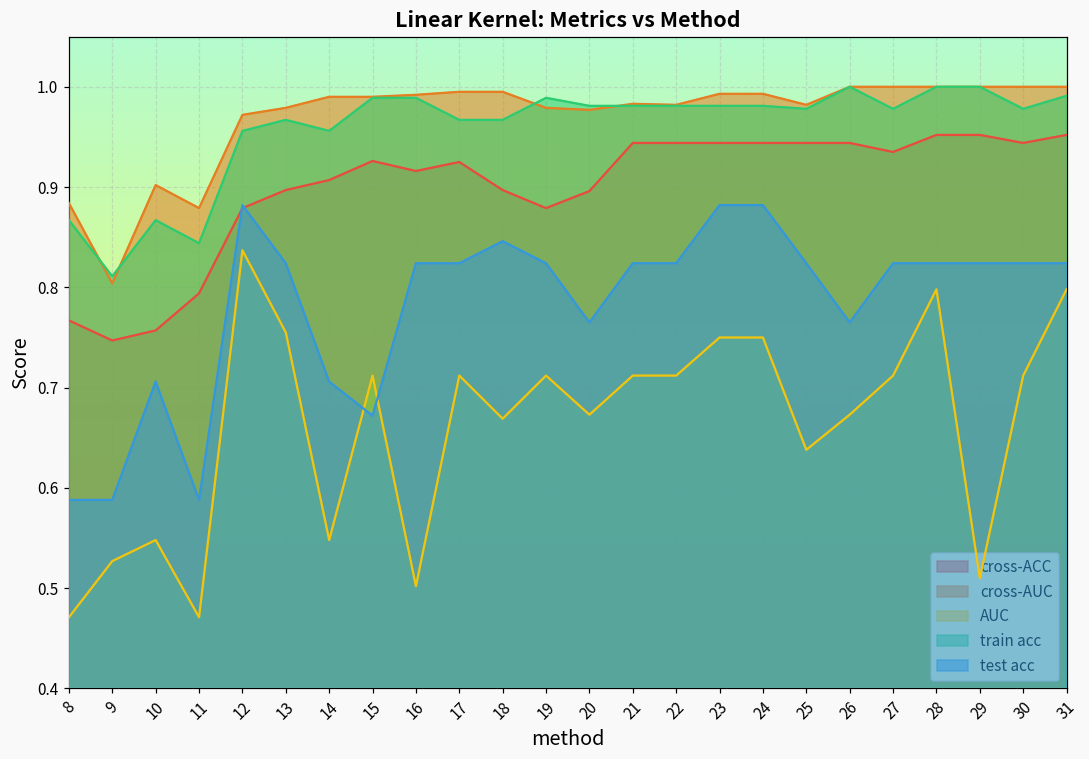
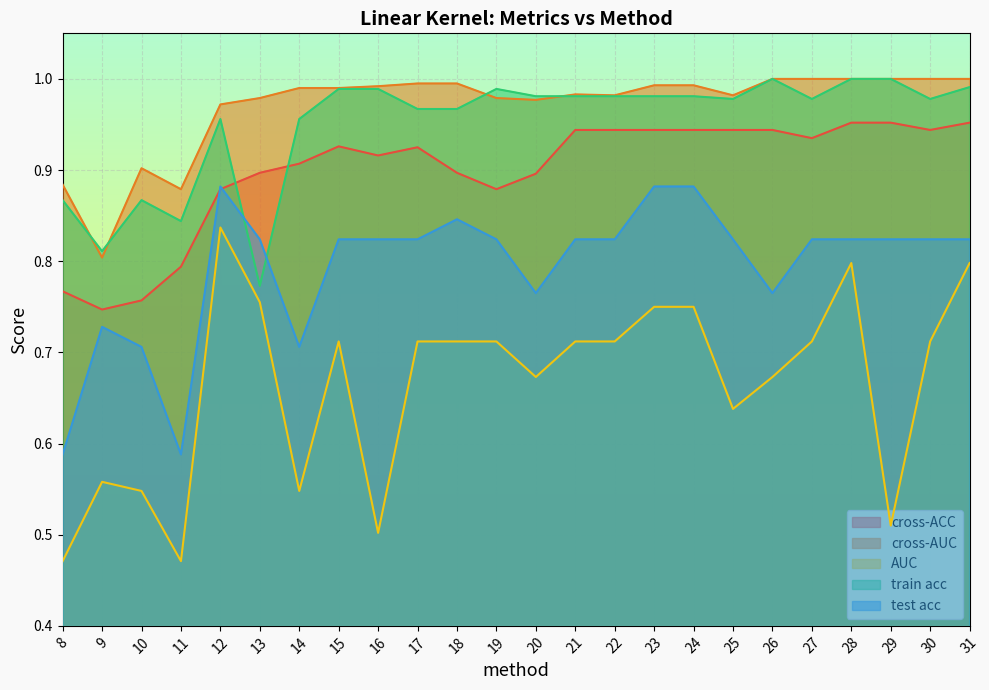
AUC, 9: 0.53 -> 0.56
test acc, 9: 0.59 -> 0.73
train acc, 13: 0.97 -> 0.77
test acc, 15: 0.67 -> 0.82
AUC, 18: 0.67 -> 0.71
